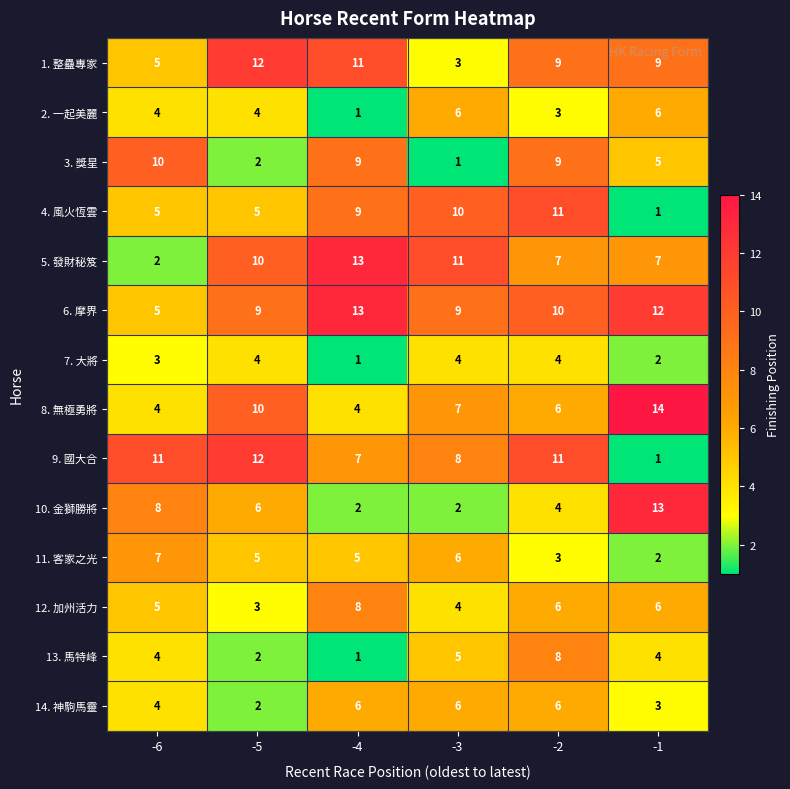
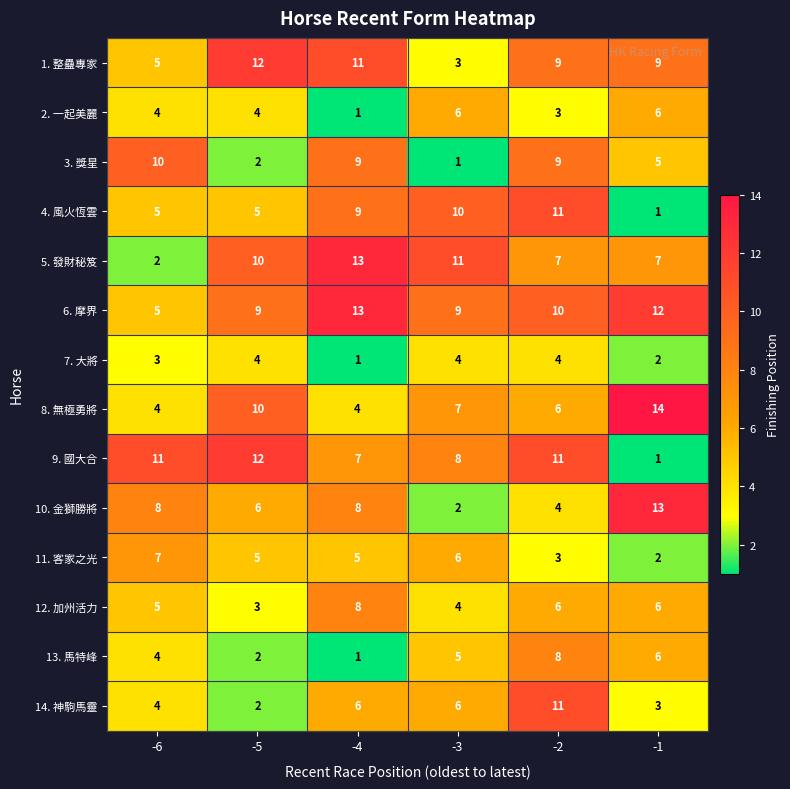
10. 金獅勝將, -4: 2 -> 8
13. 馬特峰, -1: 4 -> 6
14. 神駒馬靈, -2: 6 -> 11
